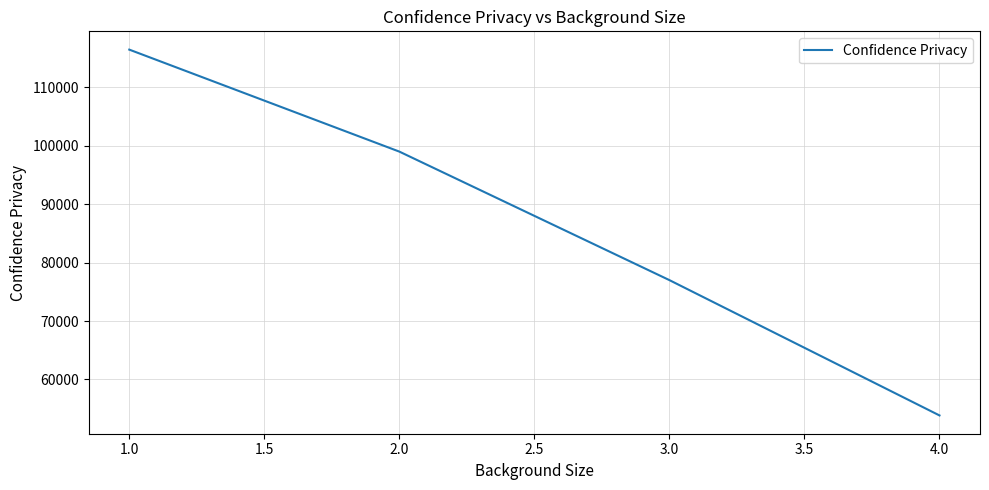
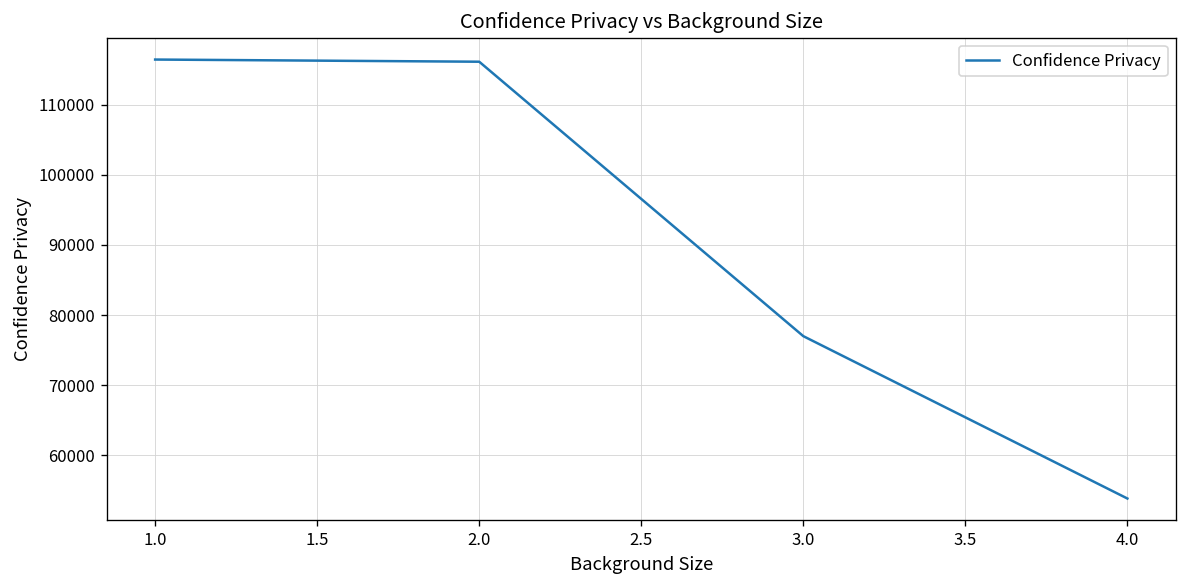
2.0: 99000 -> 116000
